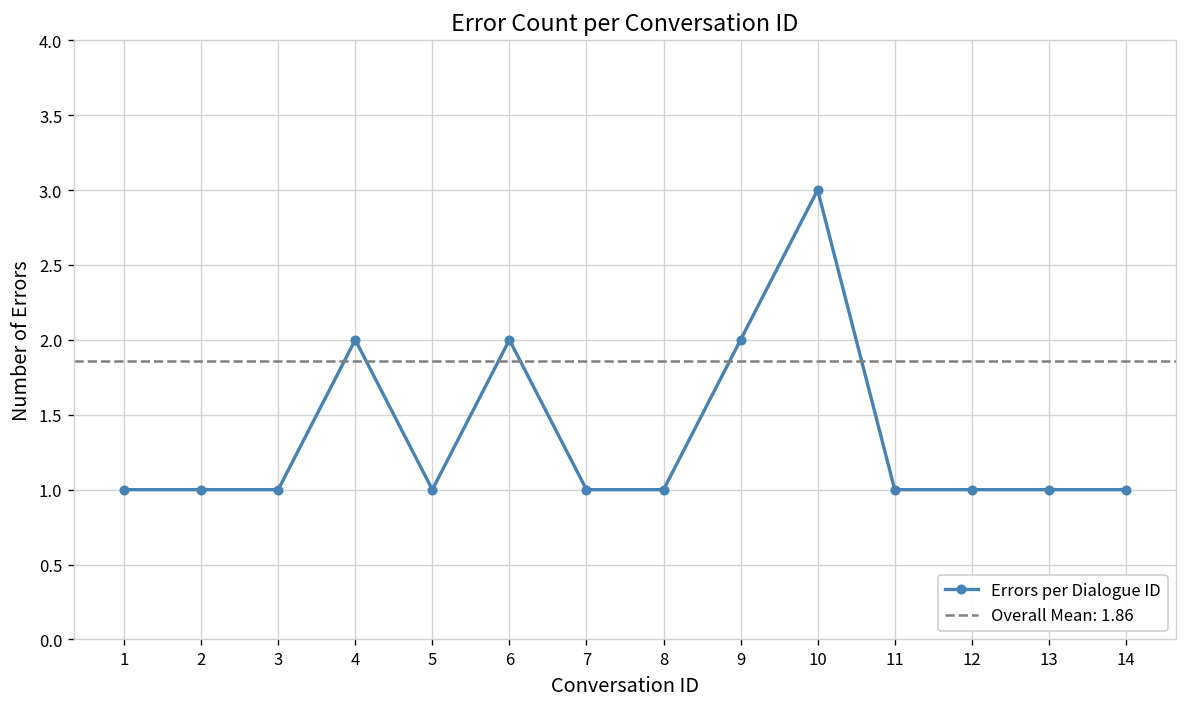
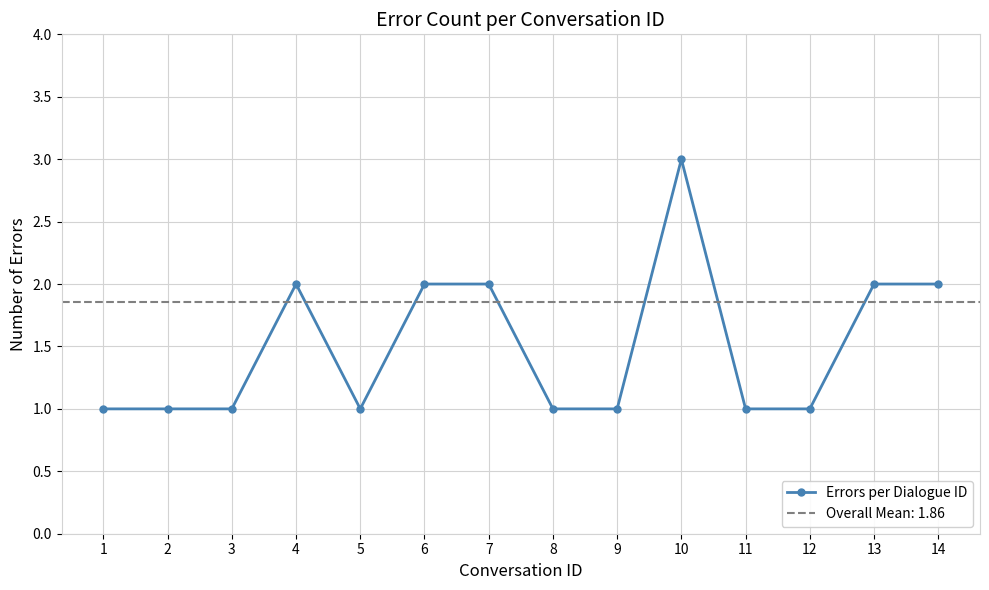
7: 1 -> 2
9: 2 -> 1
13: 1 -> 2
14: 1 -> 2
